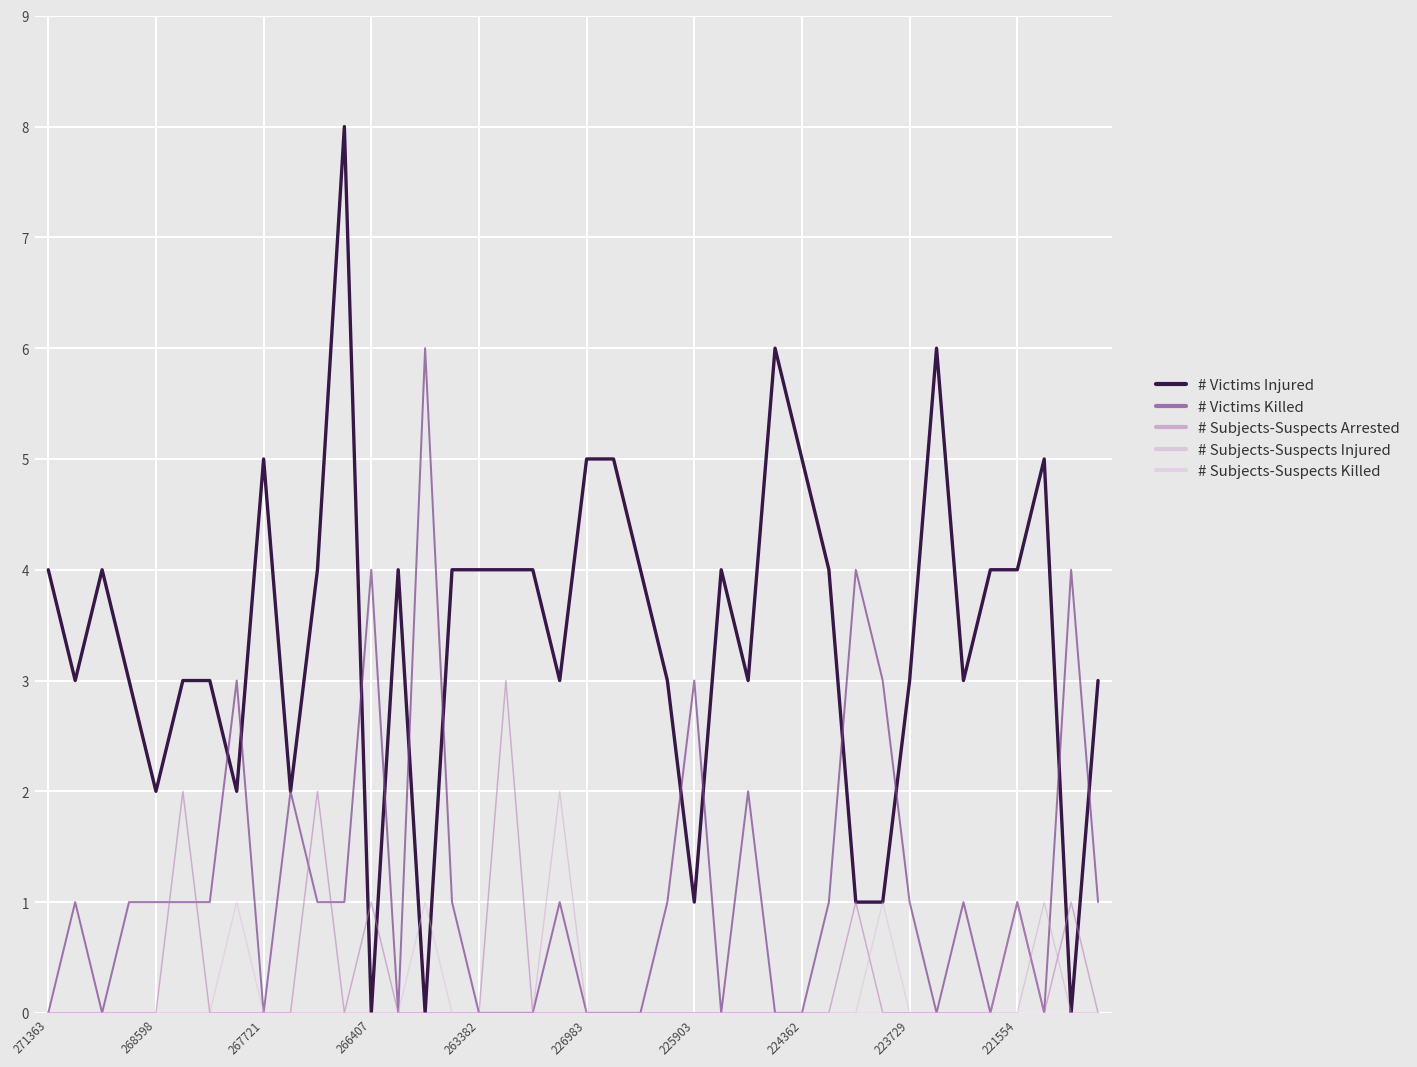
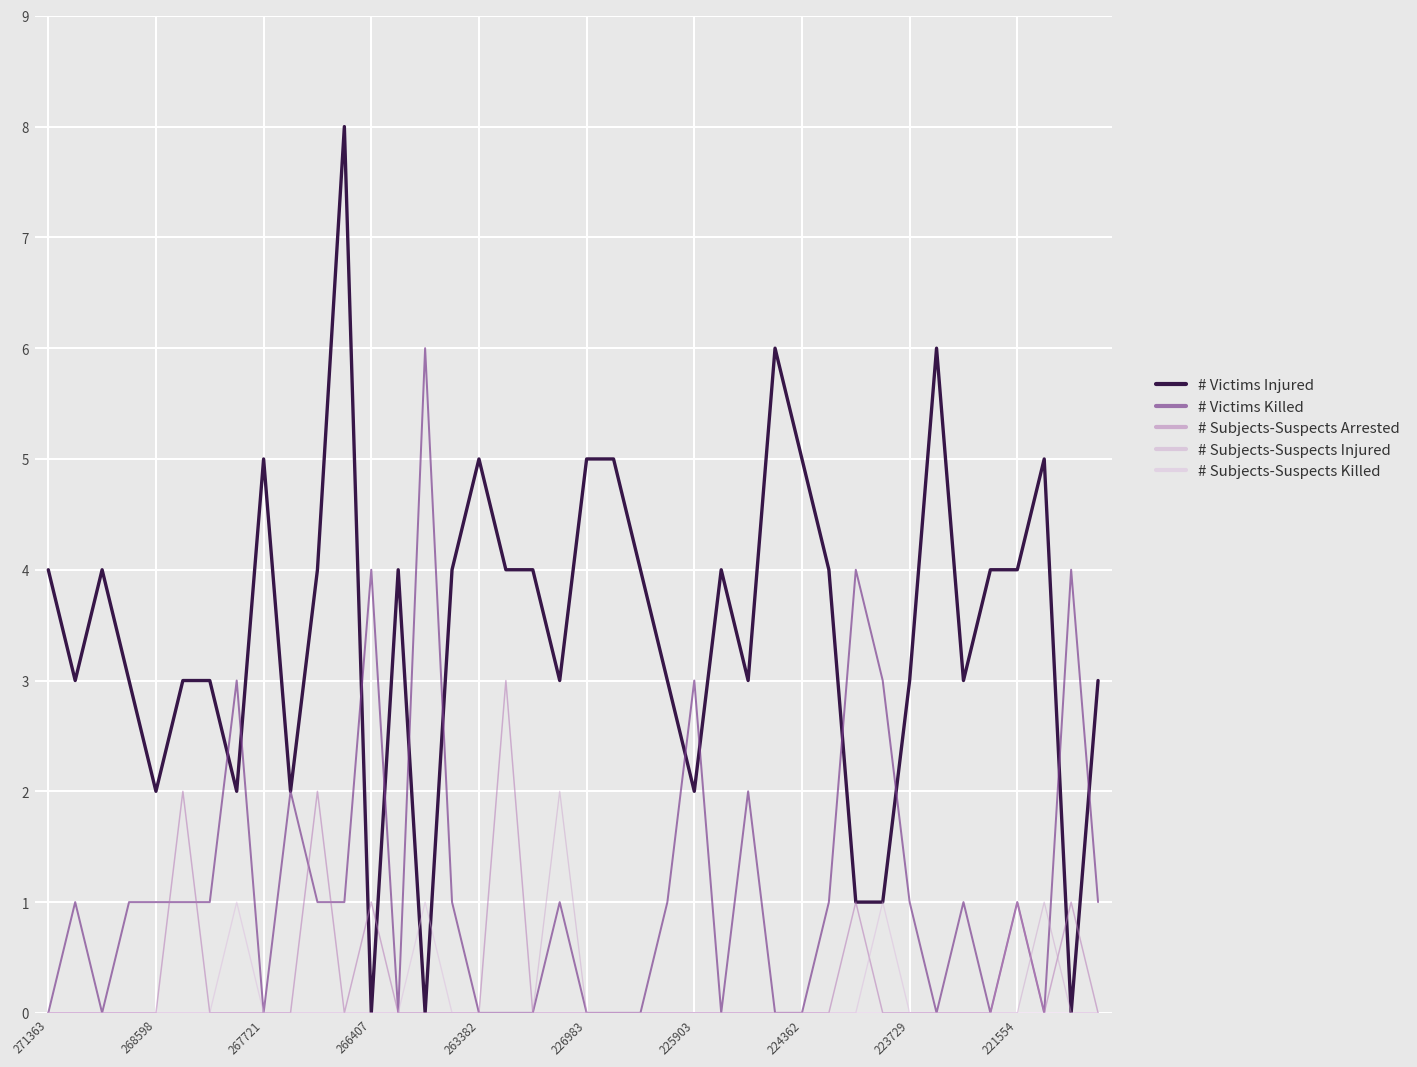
# Victims Injured, 263382: 4 -> 5
# Victims Injured, 225903: 1 -> 2
